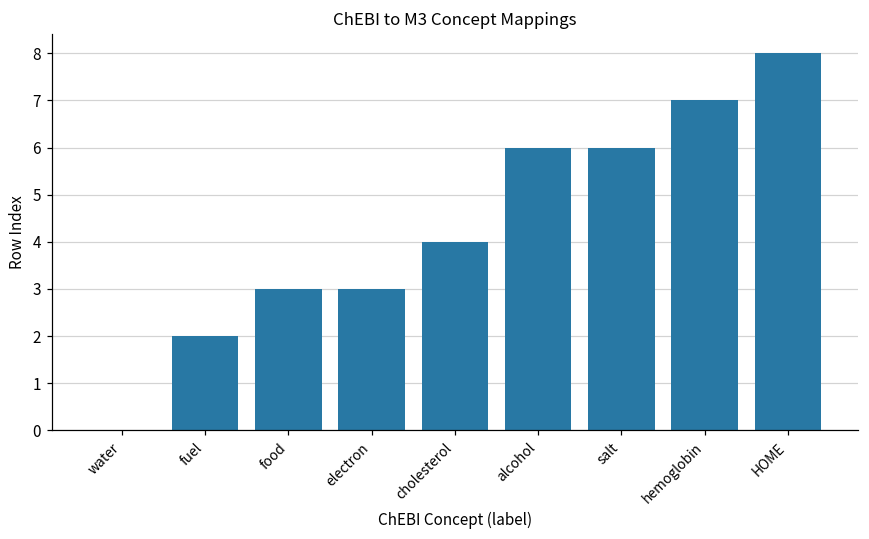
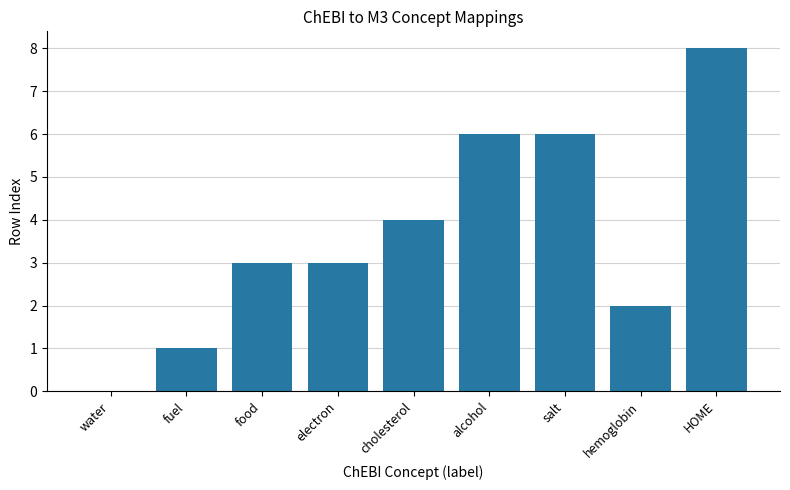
fuel: 2 -> 1
hemoglobin: 7 -> 2
